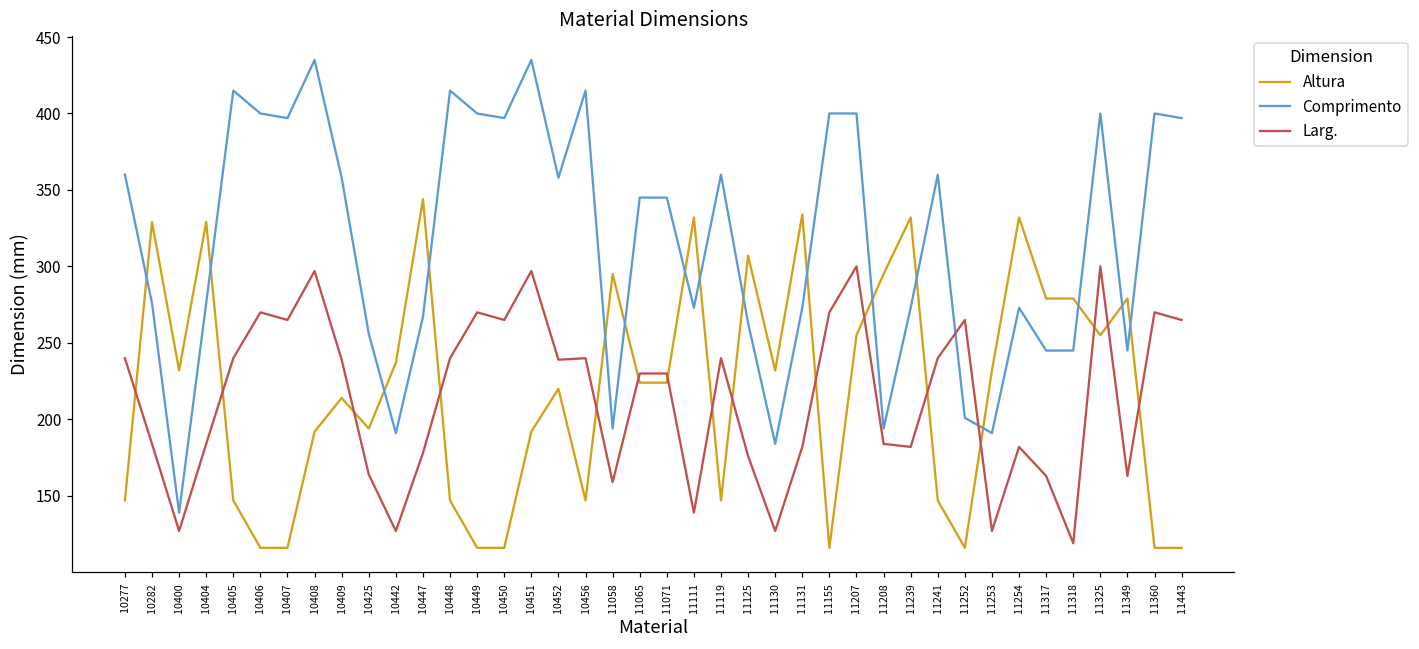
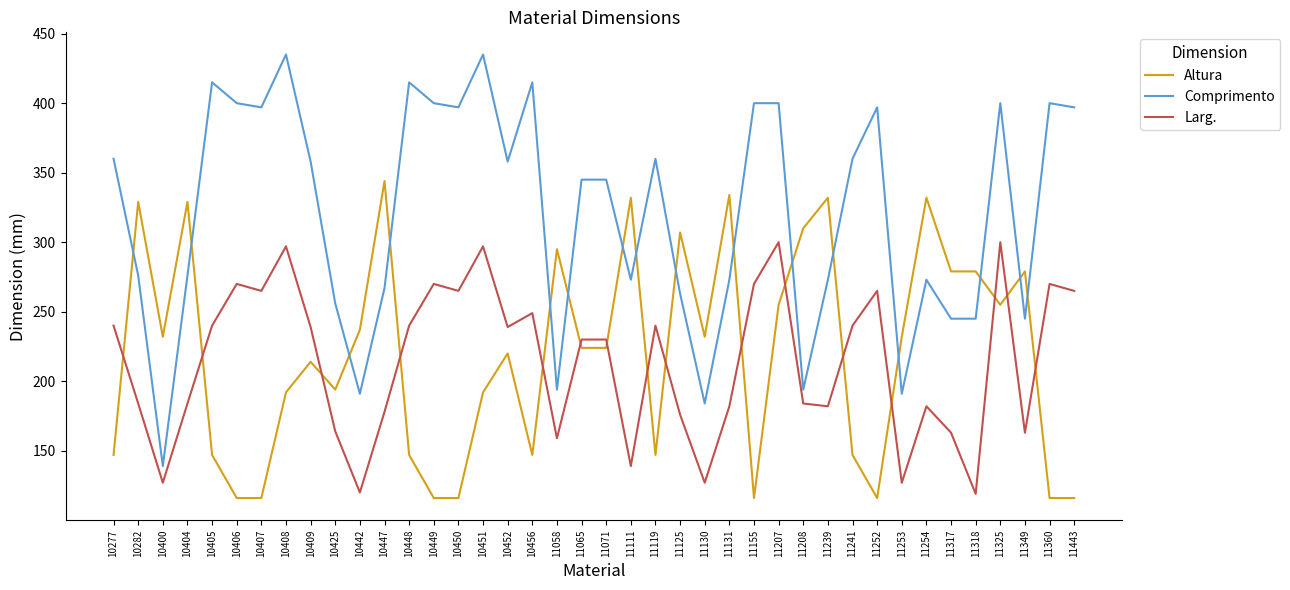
Larg., 10442: 127 -> 120
Larg., 10456: 240 -> 249
Altura, 11208: 295 -> 310
Comprimento, 11252: 201 -> 397
